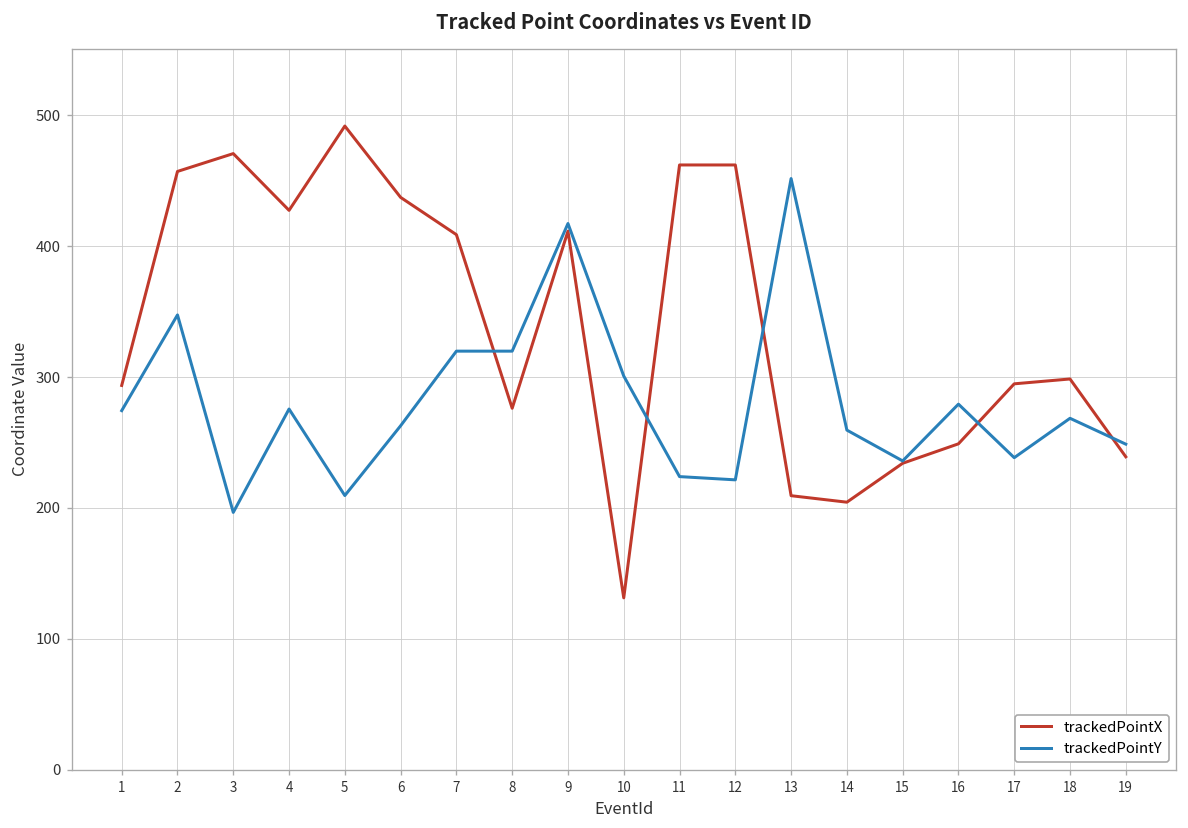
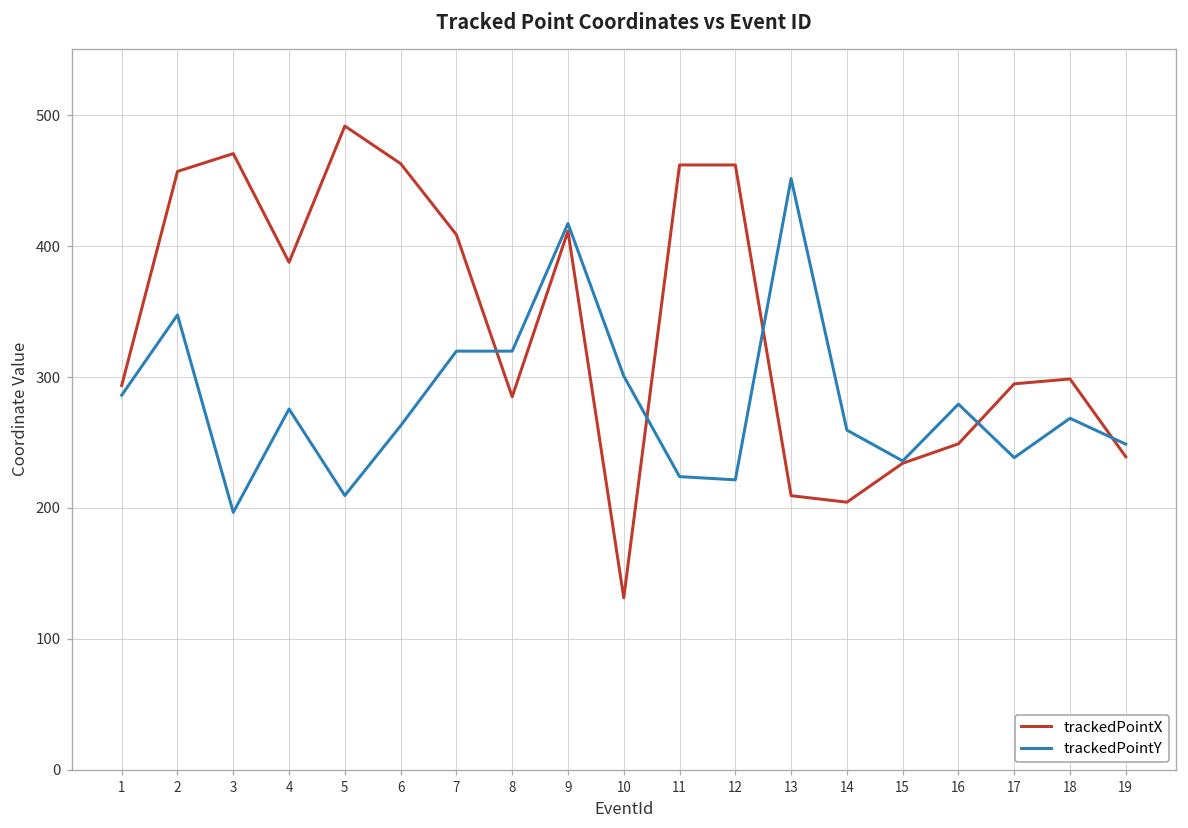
trackedPointY, 1: 274 -> 286
trackedPointX, 4: 427 -> 388
trackedPointX, 6: 437 -> 463
trackedPointX, 8: 276 -> 285
